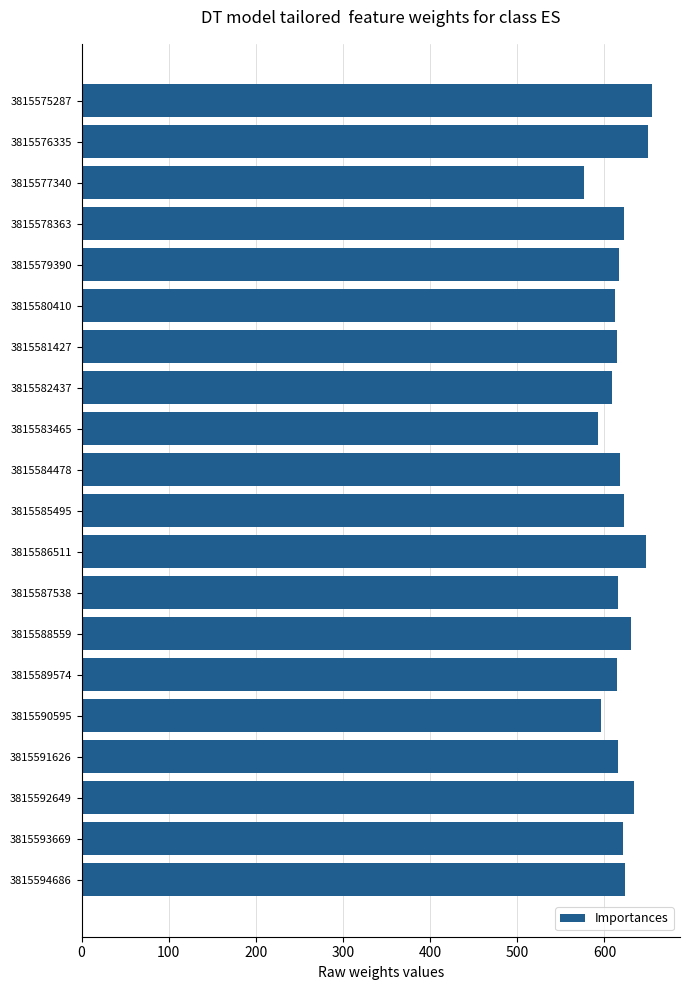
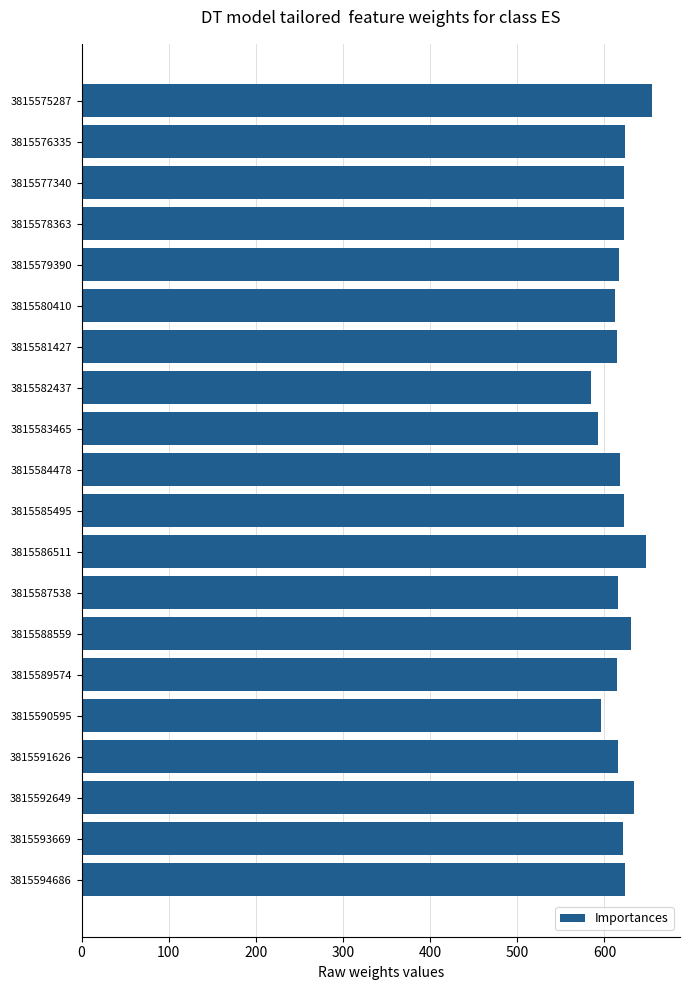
3815576335: 650 -> 620
3815577340: 580 -> 620
3815582437: 610 -> 580
